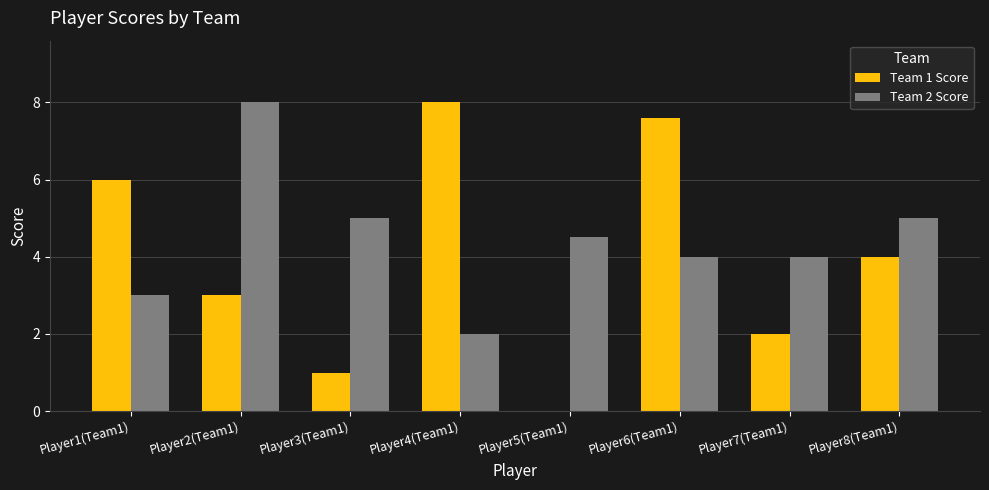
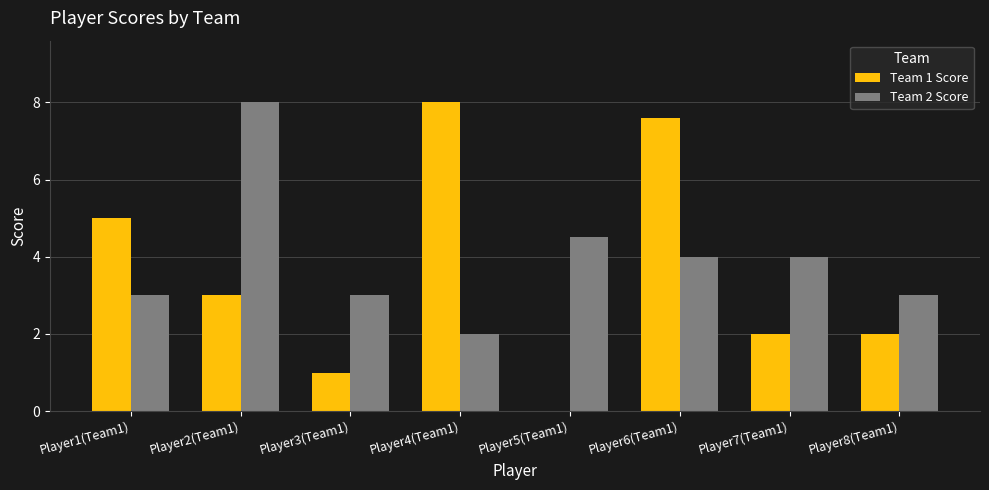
Team 1 Score, Player1(Team1): 6 -> 5
Team 2 Score, Player3(Team1): 5 -> 3
Team 1 Score, Player8(Team1): 4 -> 2
Team 2 Score, Player8(Team1): 5 -> 3
